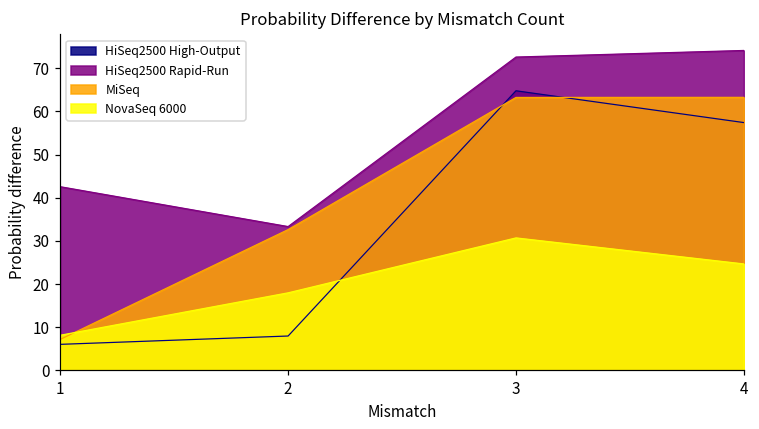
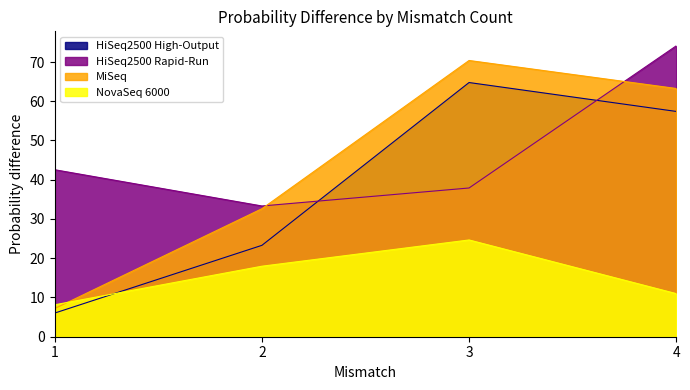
HiSeq2500 High-Output, 2: 8 -> 23
HiSeq2500 Rapid-Run, 3: 73 -> 38
MiSeq, 3: 63 -> 70
NovaSeq 6000, 3: 31 -> 25
NovaSeq 6000, 4: 25 -> 11
